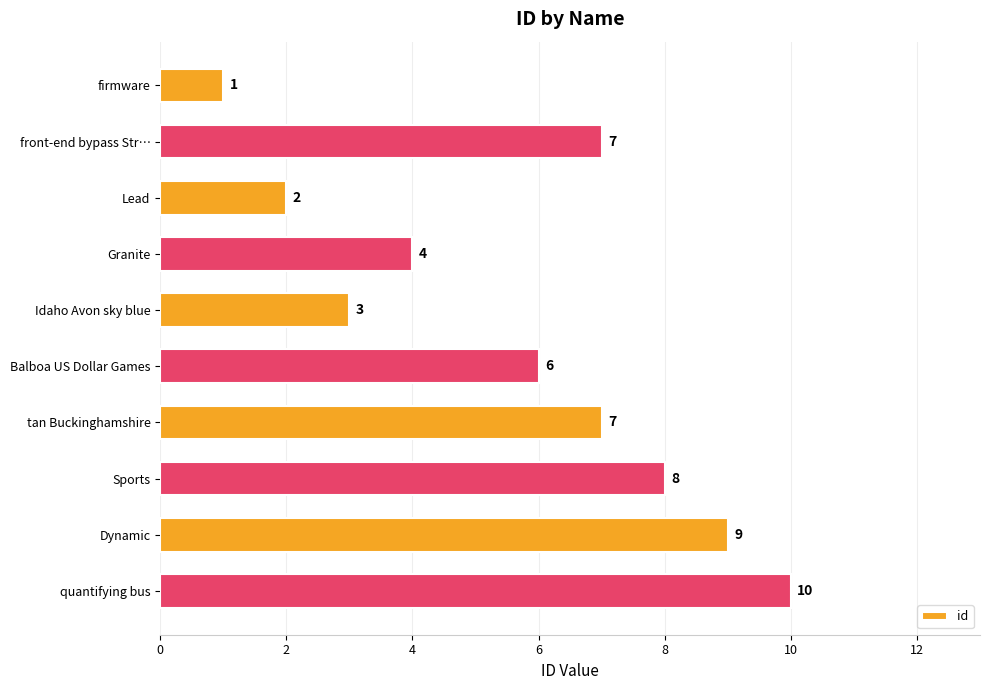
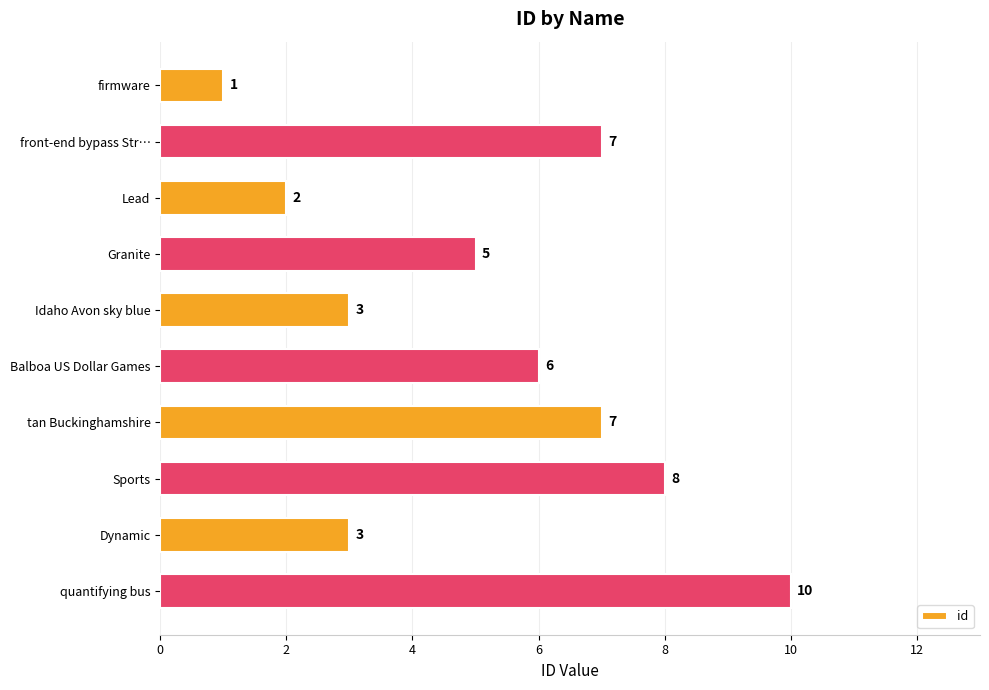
Granite: 4 -> 5
Dynamic: 9 -> 3
